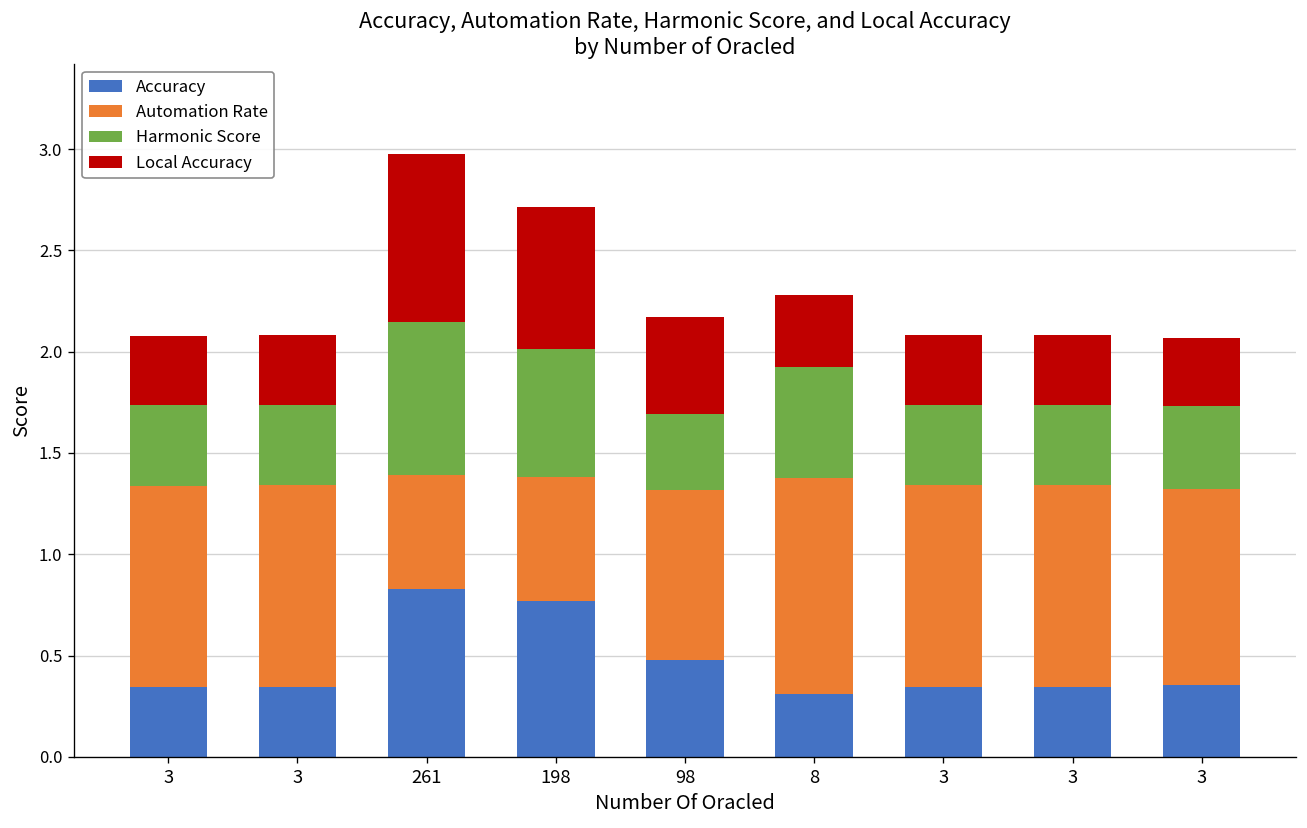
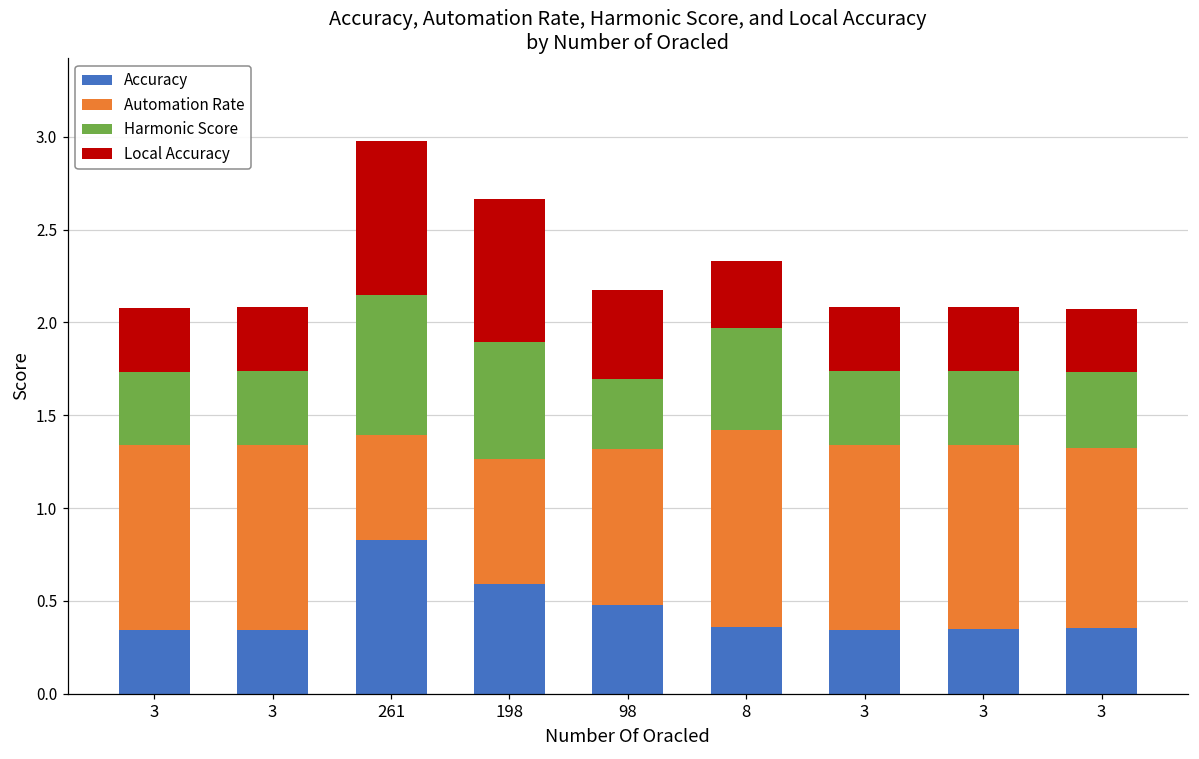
Accuracy, 198: 0.77 -> 0.59
Automation Rate, 198: 0.61 -> 0.67
Local Accuracy, 198: 0.70 -> 0.77
Accuracy, 8: 0.31 -> 0.36
